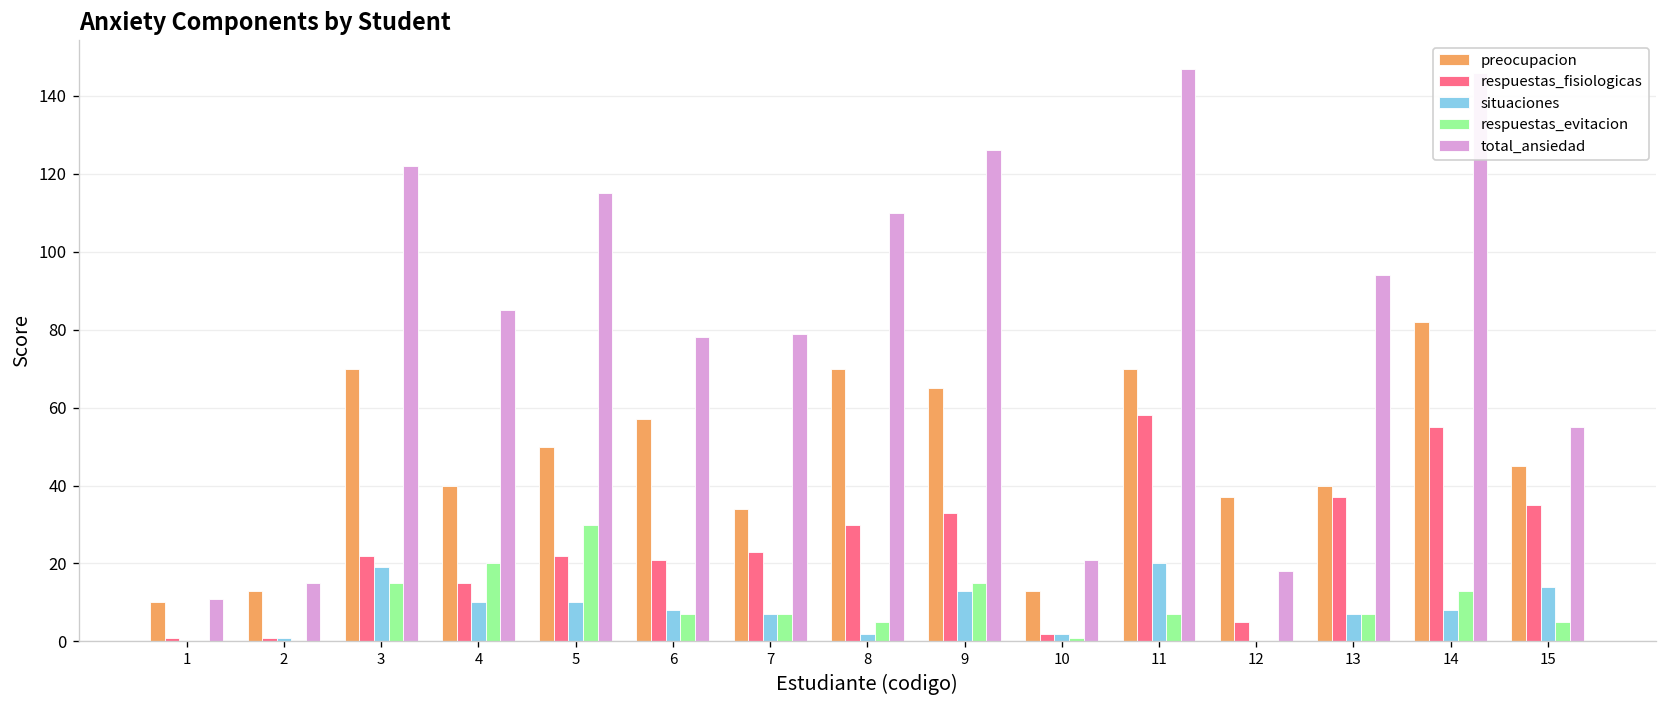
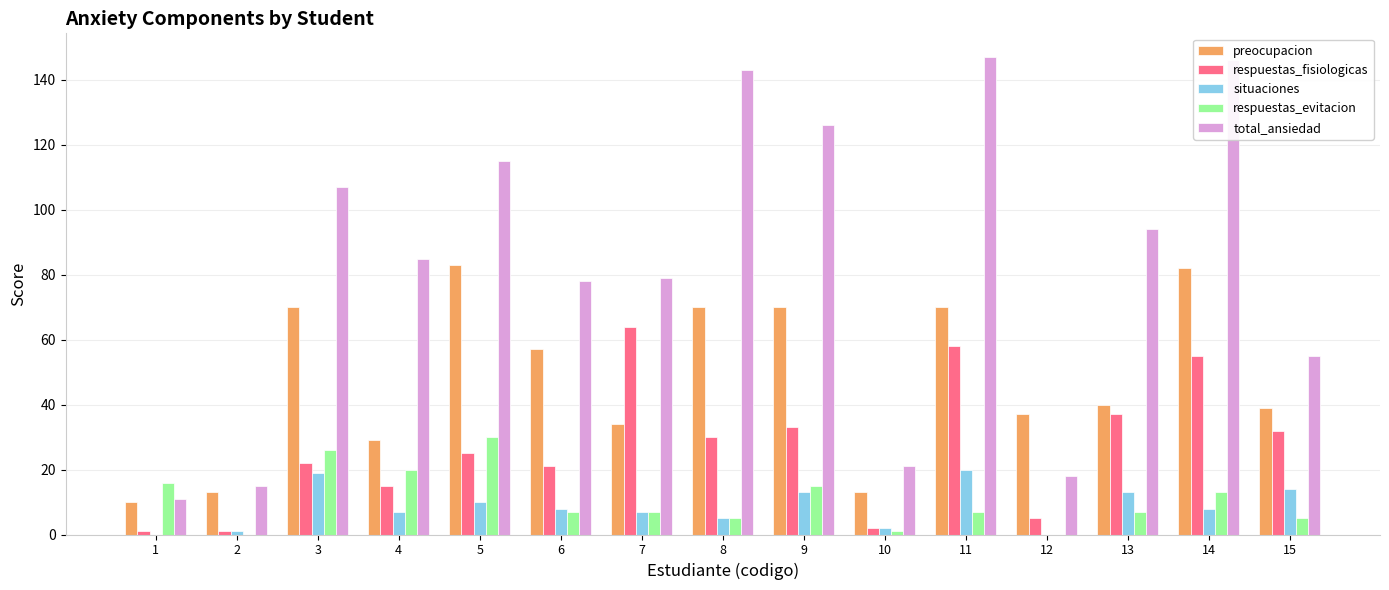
respuestas_evitacion, 1: 0 -> 16
respuestas_evitacion, 3: 15 -> 26
total_ansiedad, 3: 122 -> 107
preocupacion, 4: 40 -> 29
situaciones, 4: 10 -> 7
preocupacion, 5: 50 -> 83
respuestas_fisiologicas, 5: 22 -> 25
respuestas_fisiologicas, 7: 23 -> 64
situaciones, 8: 2 -> 5
total_ansiedad, 8: 110 -> 143
preocupacion, 9: 65 -> 70
situaciones, 13: 7 -> 13
preocupacion, 15: 45 -> 39
respuestas_fisiologicas, 15: 35 -> 32
